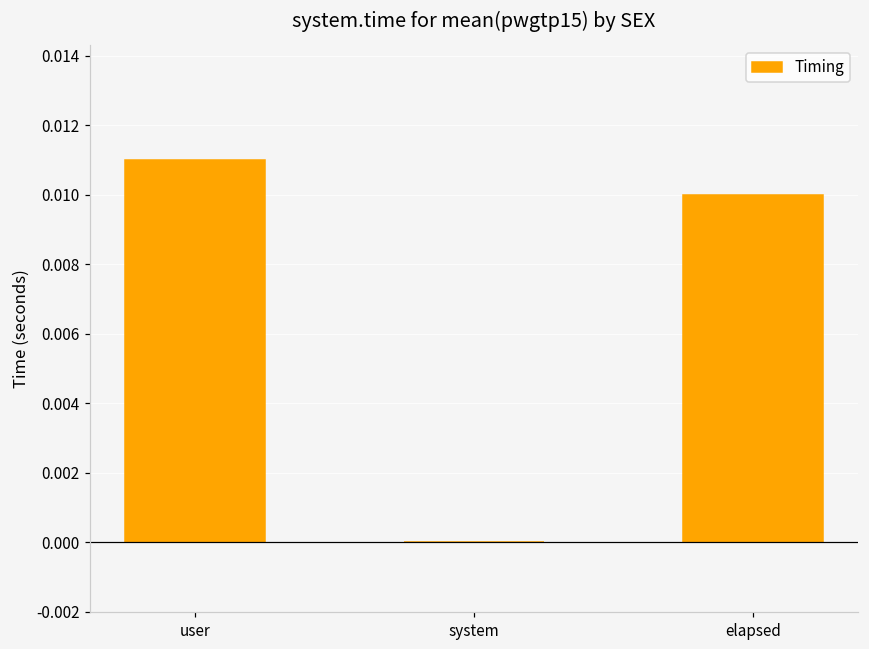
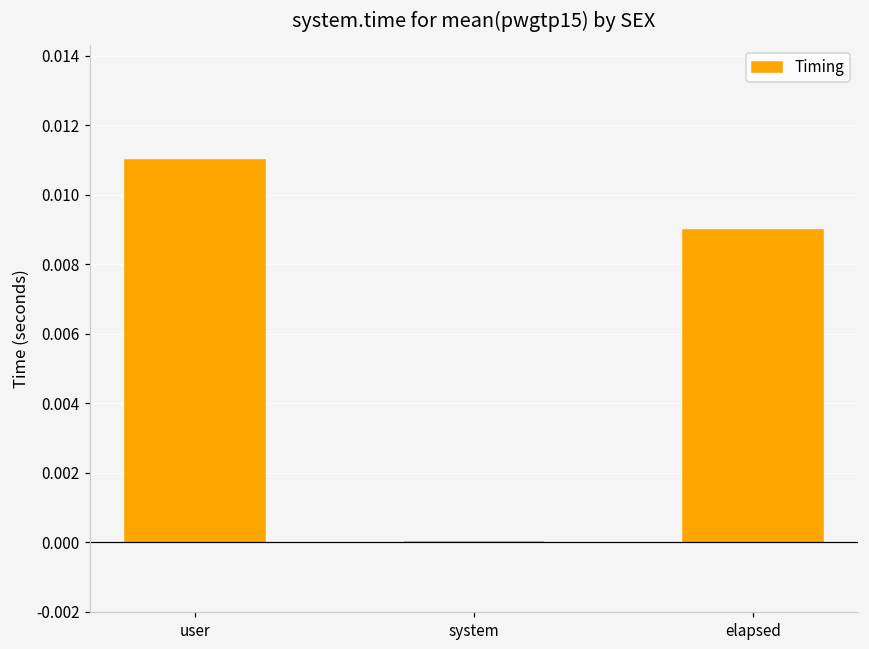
elapsed: 0.010 -> 0.009
